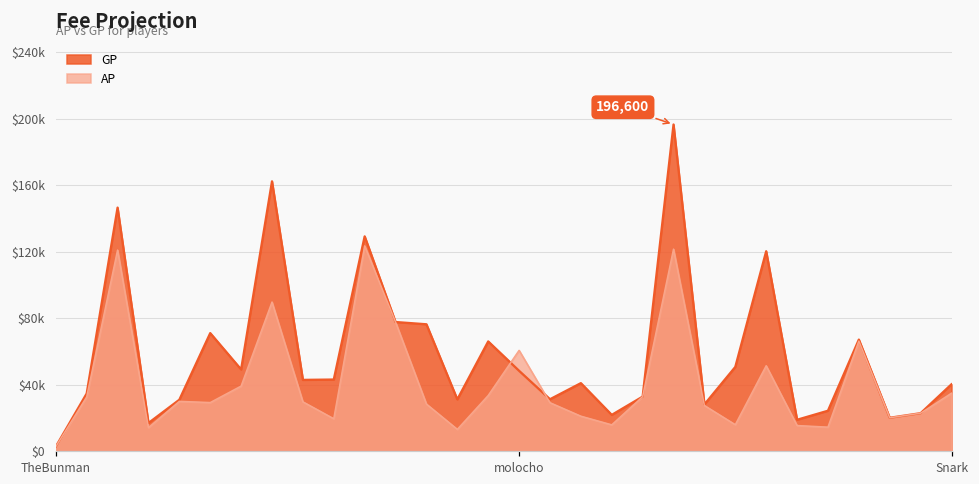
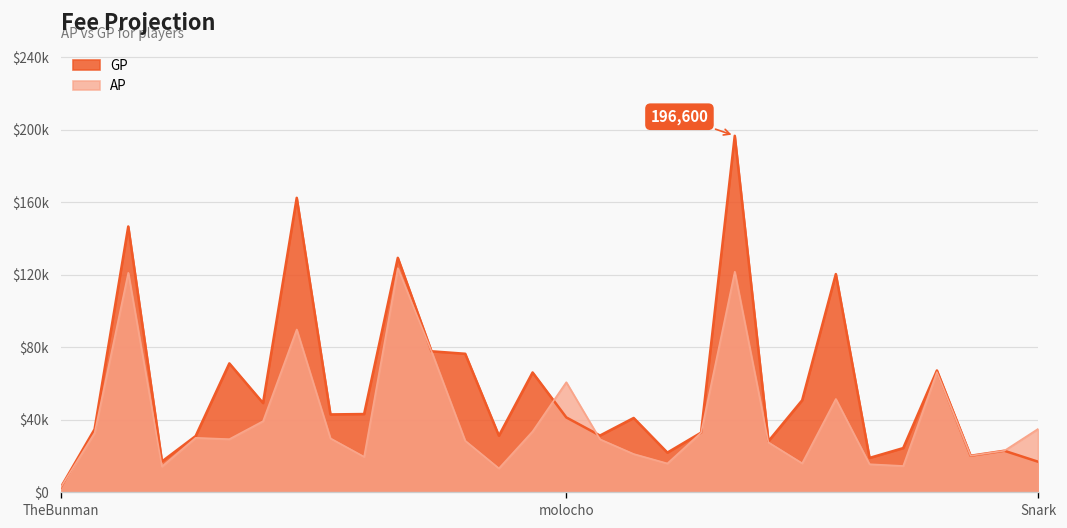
GP, molocho: $48000 -> $41000
GP, Snark: $40000 -> $17000
